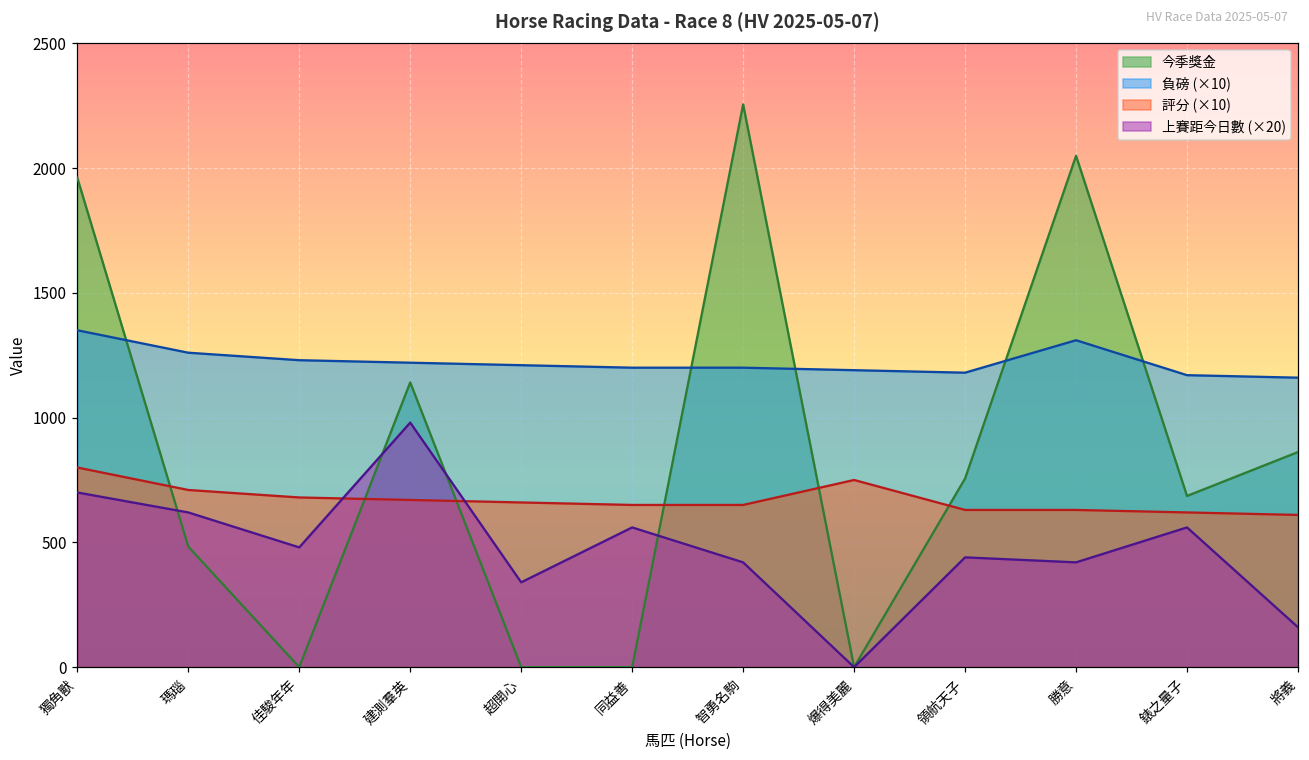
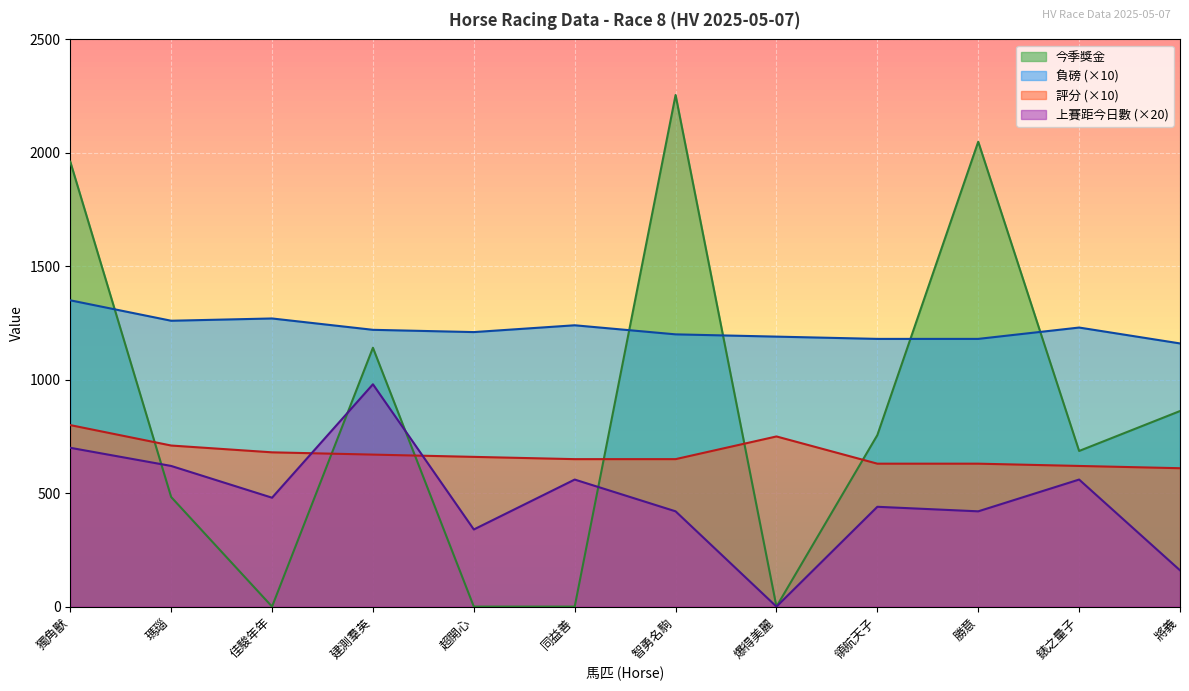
負磅 (×10), 佳駿年年: 1230 -> 1270
負磅 (×10), 同益善: 1200 -> 1240
負磅 (×10), 勝意: 1310 -> 1180
負磅 (×10), 錶之量子: 1170 -> 1230
